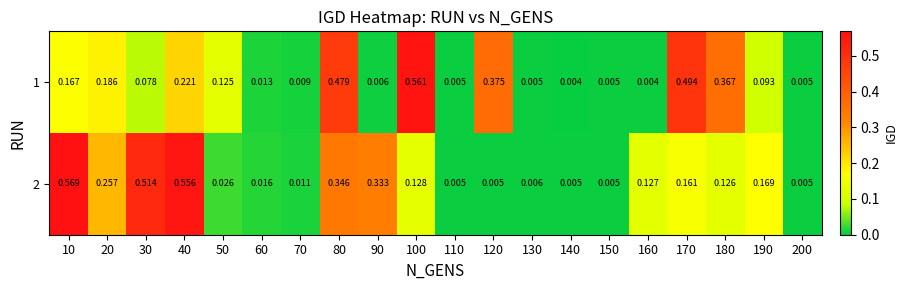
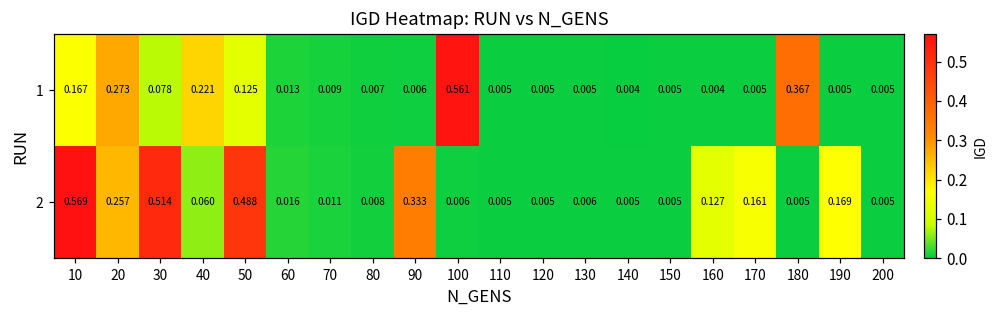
1, 20: 0.186 -> 0.273
1, 80: 0.479 -> 0.007
1, 120: 0.375 -> 0.005
1, 170: 0.494 -> 0.005
1, 190: 0.093 -> 0.005
2, 40: 0.556 -> 0.060
2, 50: 0.026 -> 0.488
2, 80: 0.346 -> 0.008
2, 100: 0.128 -> 0.006
2, 180: 0.126 -> 0.005
